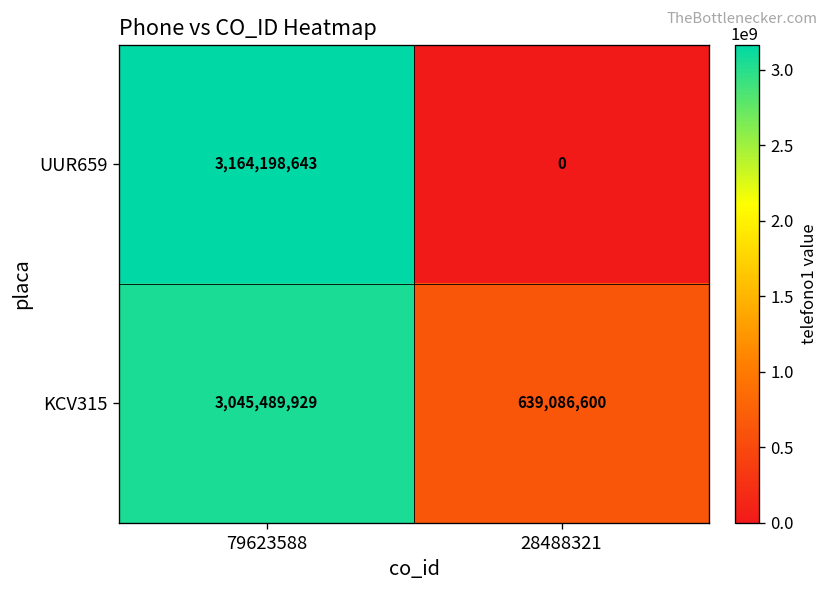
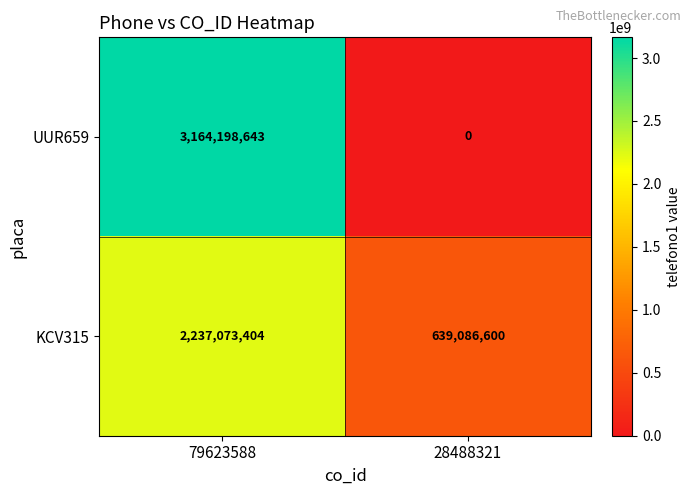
KCV315, 79623588: 3,045,489,929 -> 2,237,073,404
